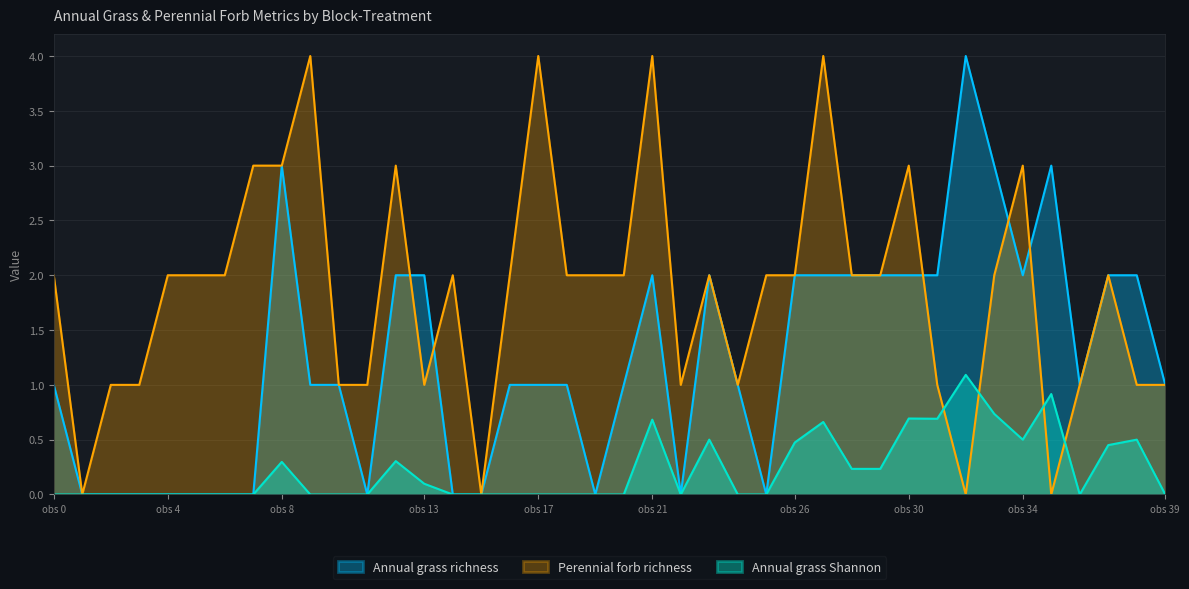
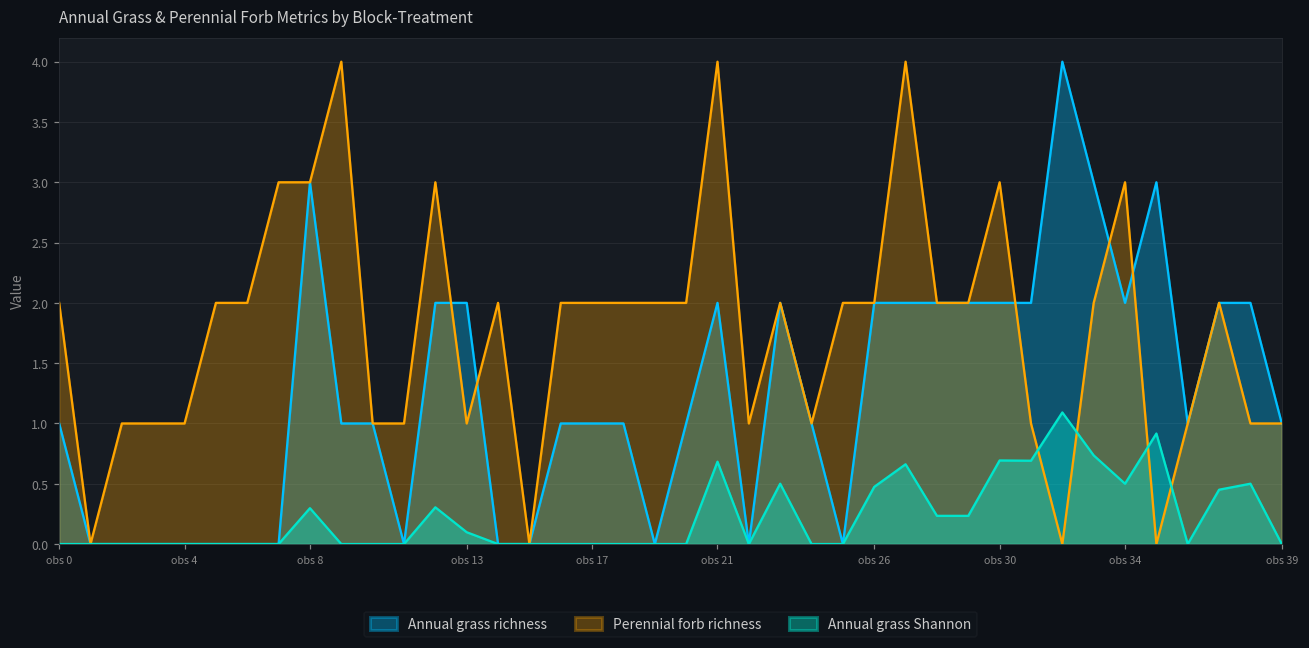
Perennial forb richness, obs 4: 2 -> 1
Perennial forb richness, obs 17: 4 -> 2
